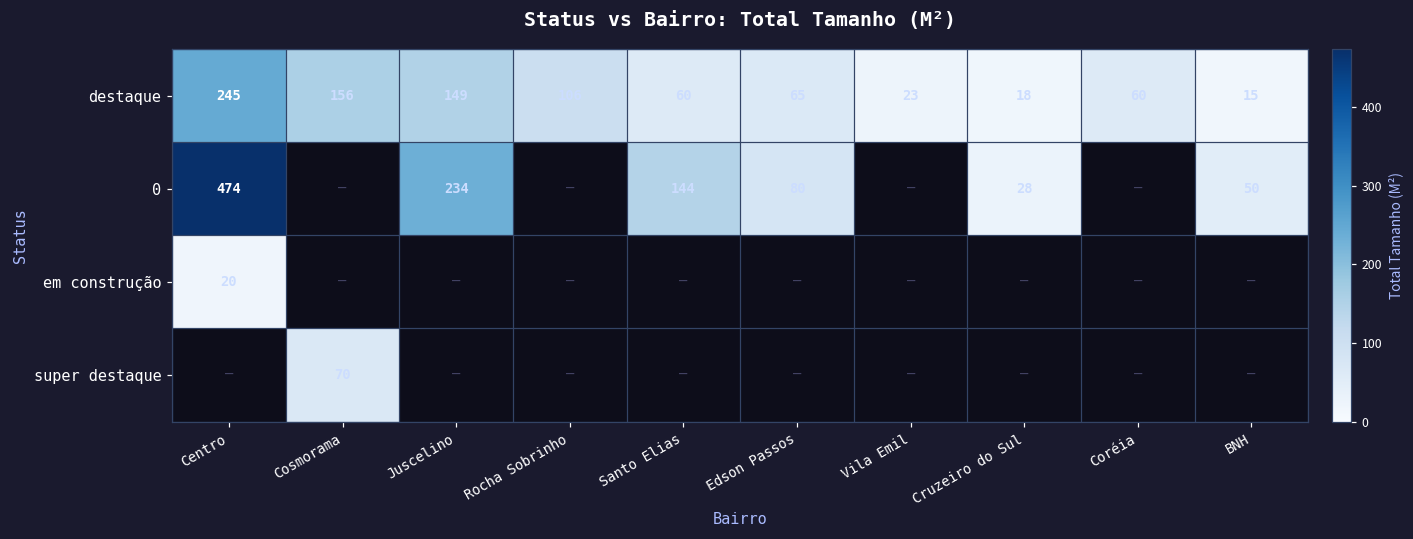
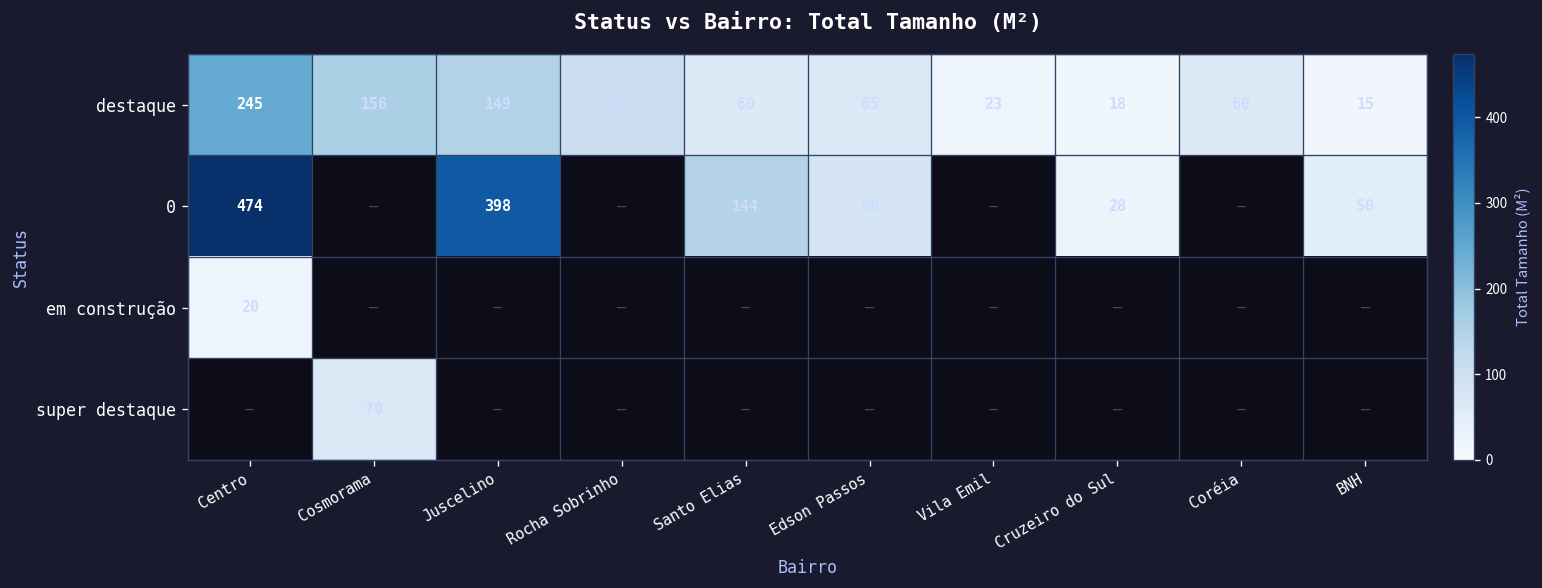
0, Juscelino: 234 -> 398
